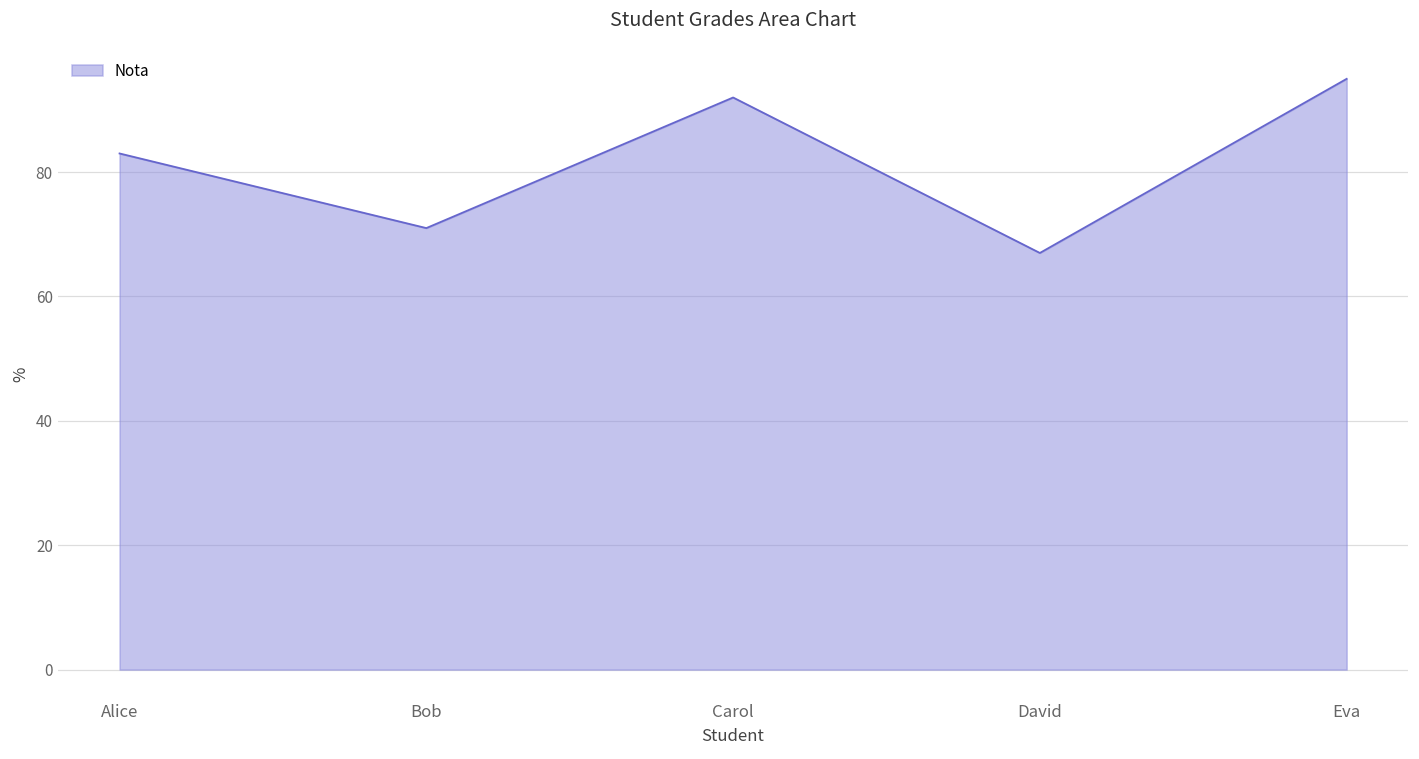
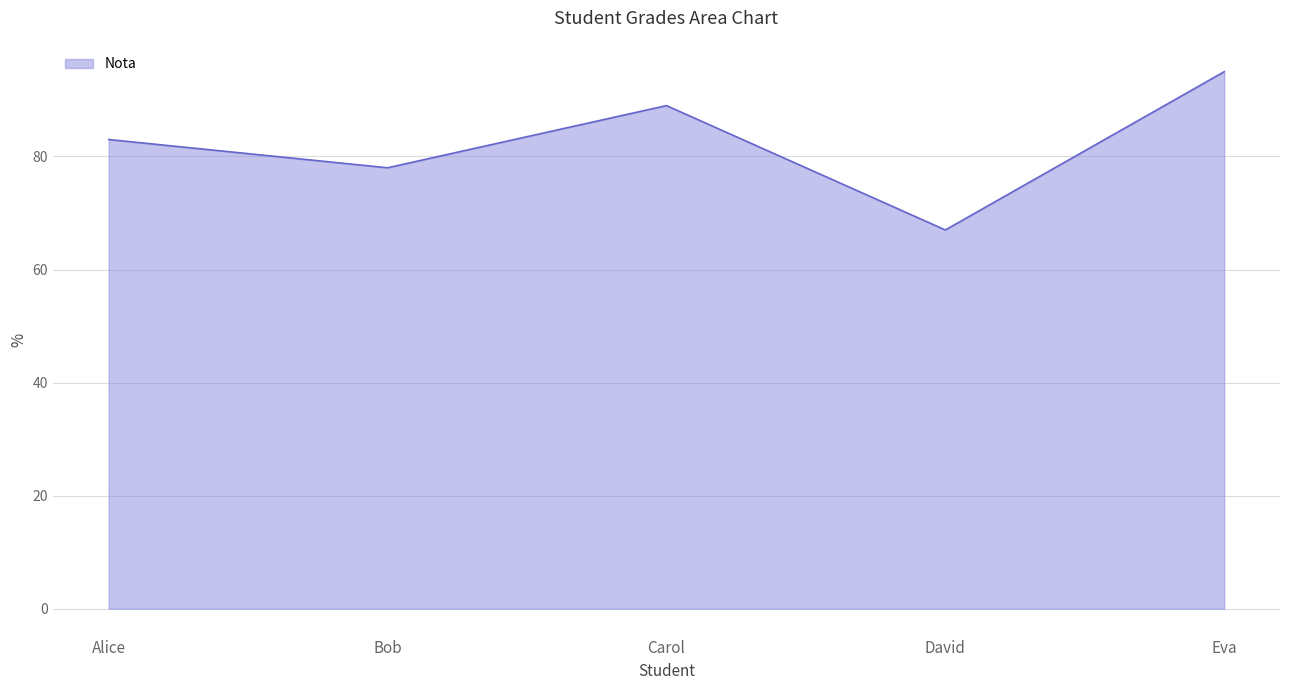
Bob: 71 -> 78
Carol: 92 -> 89
